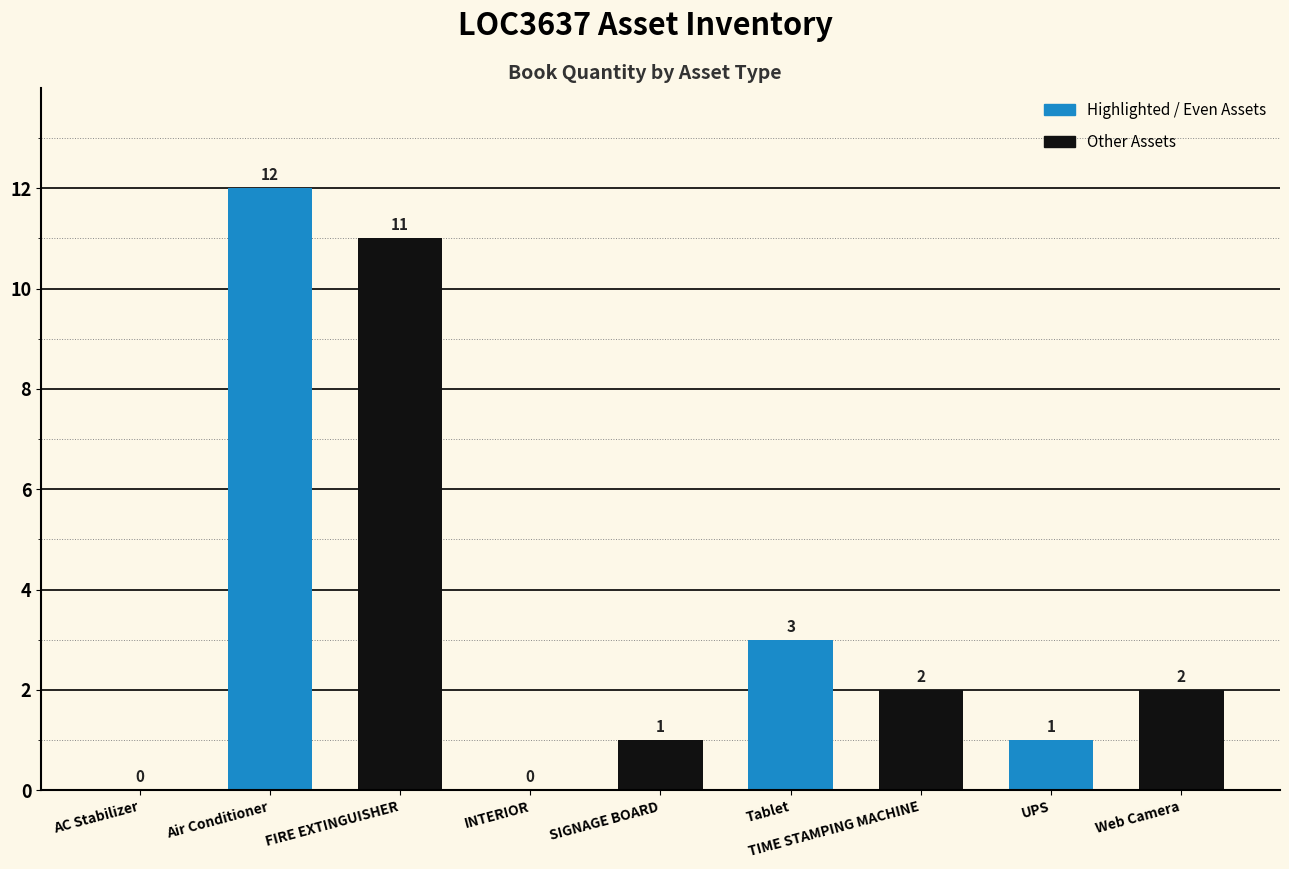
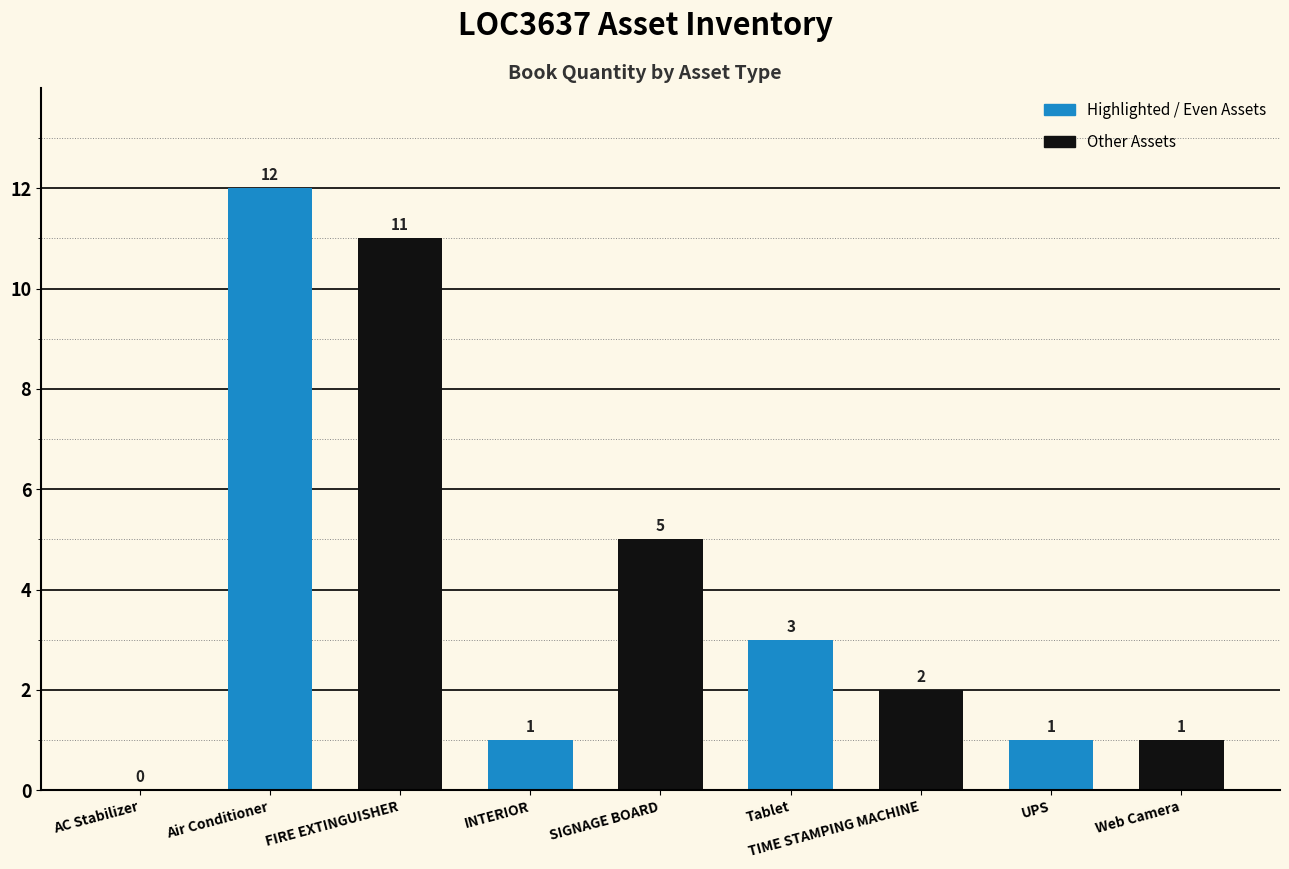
INTERIOR: 0 -> 1
SIGNAGE BOARD: 1 -> 5
Web Camera: 2 -> 1
